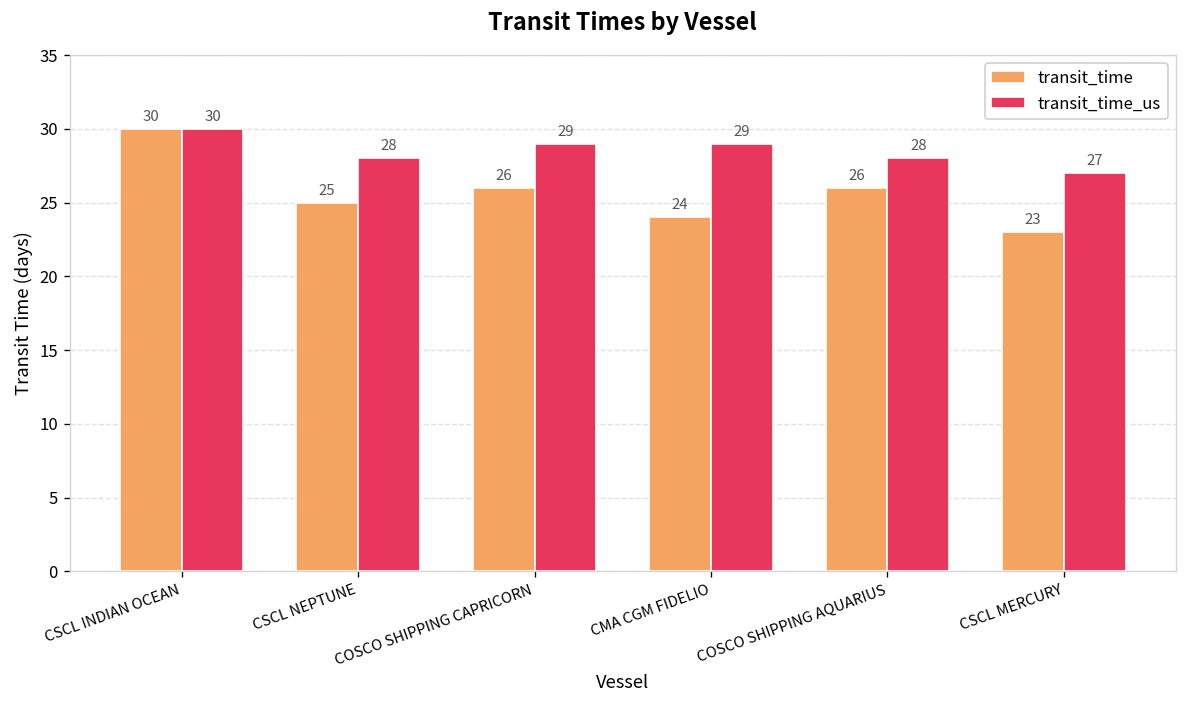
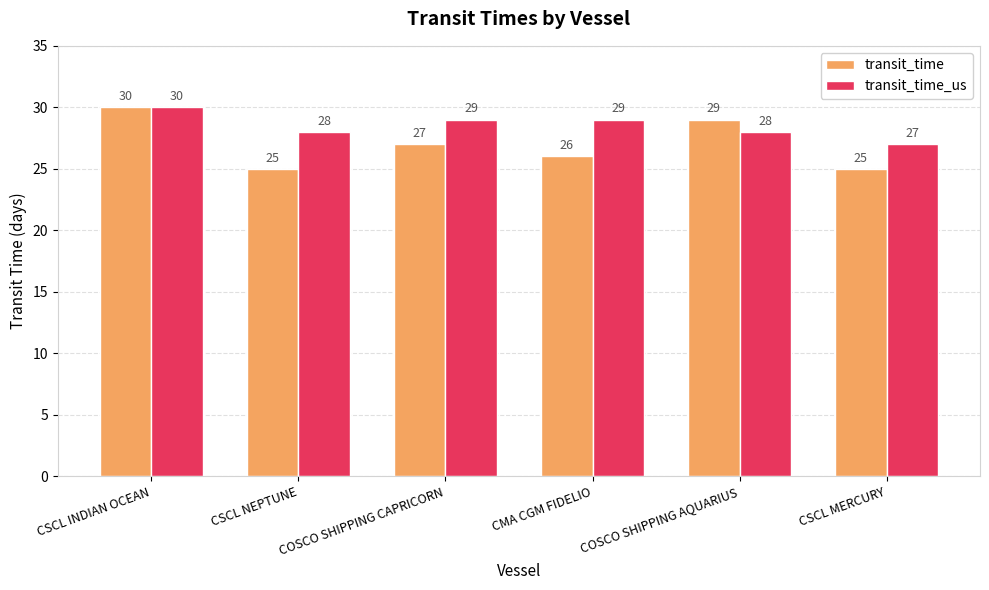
transit_time, COSCO SHIPPING CAPRICORN: 26 -> 27
transit_time, CMA CGM FIDELIO: 24 -> 26
transit_time, COSCO SHIPPING AQUARIUS: 26 -> 29
transit_time, CSCL MERCURY: 23 -> 25
